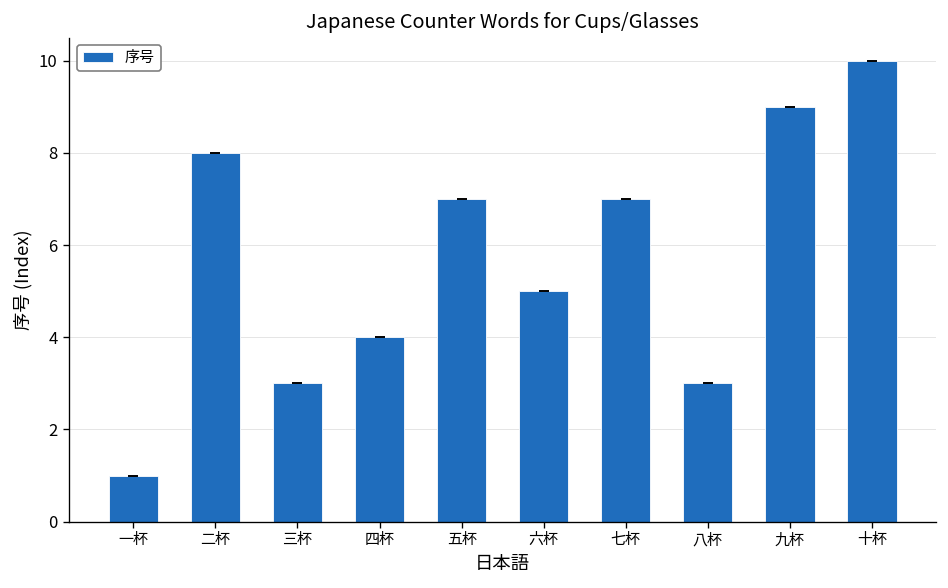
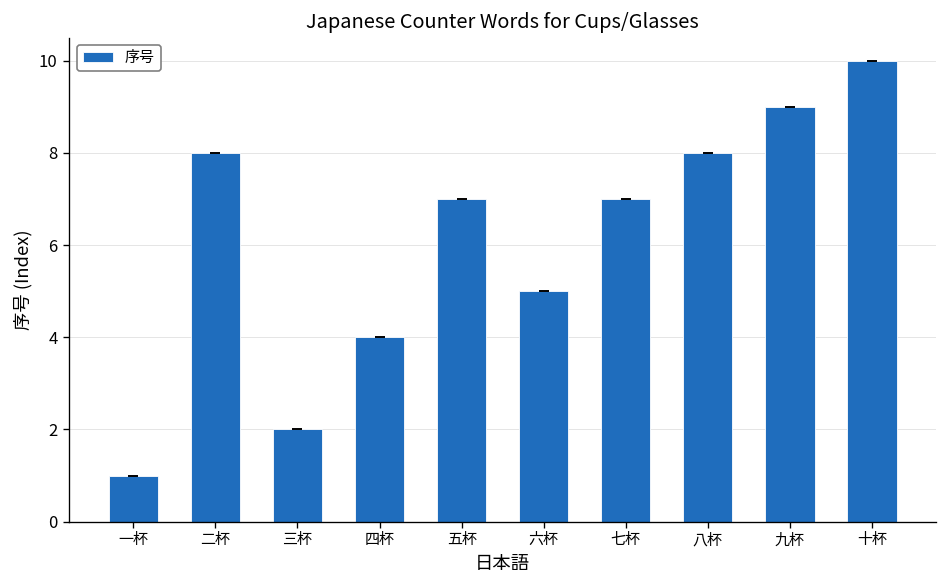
三杯: 3 -> 2
八杯: 3 -> 8
